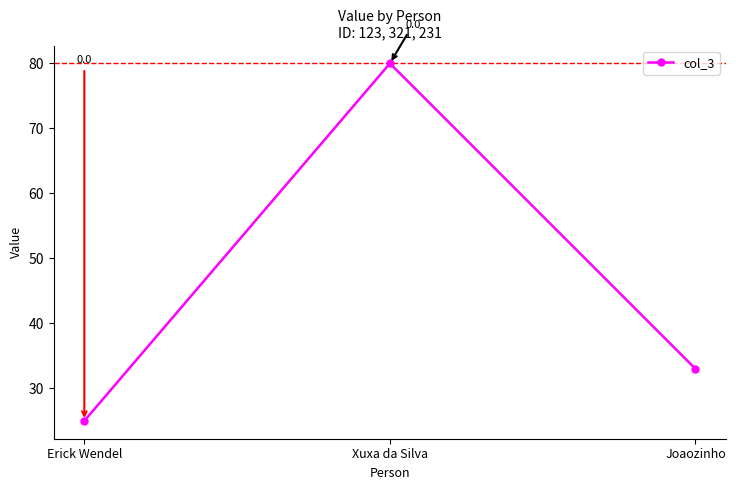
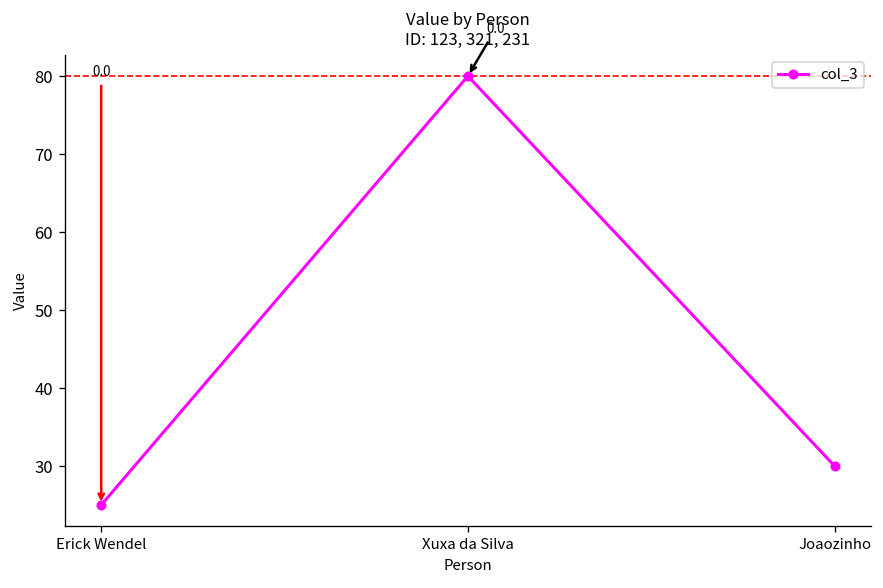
Joaozinho: 33 -> 30
